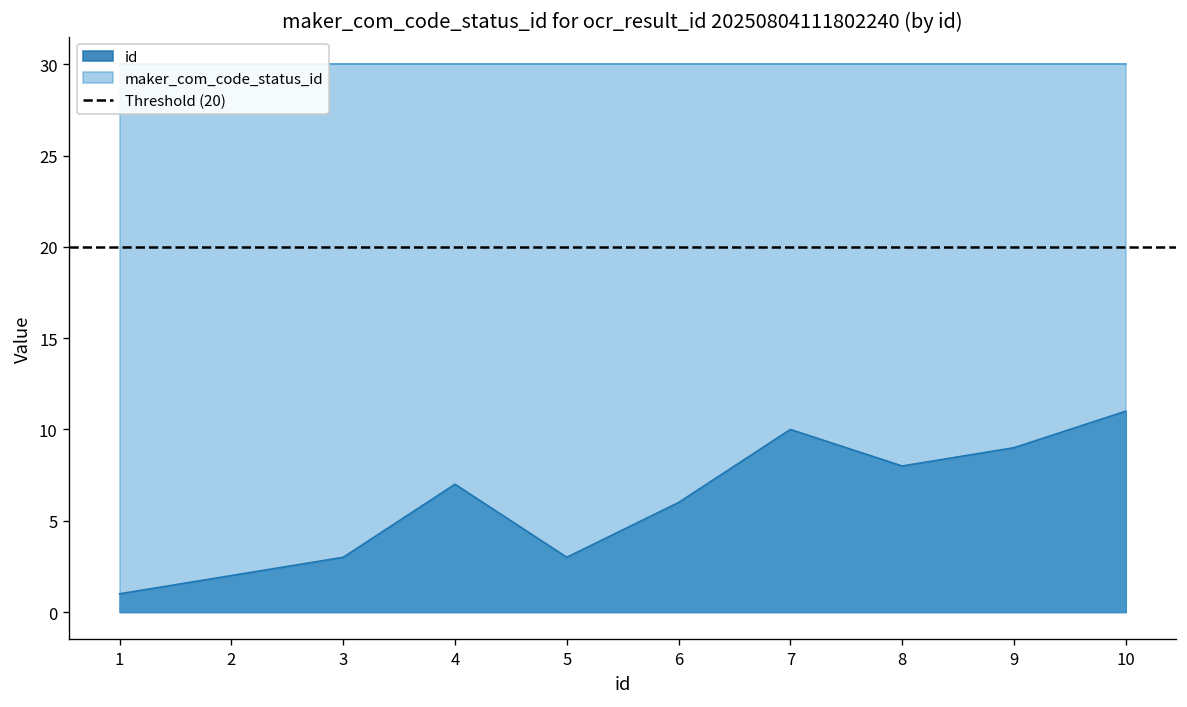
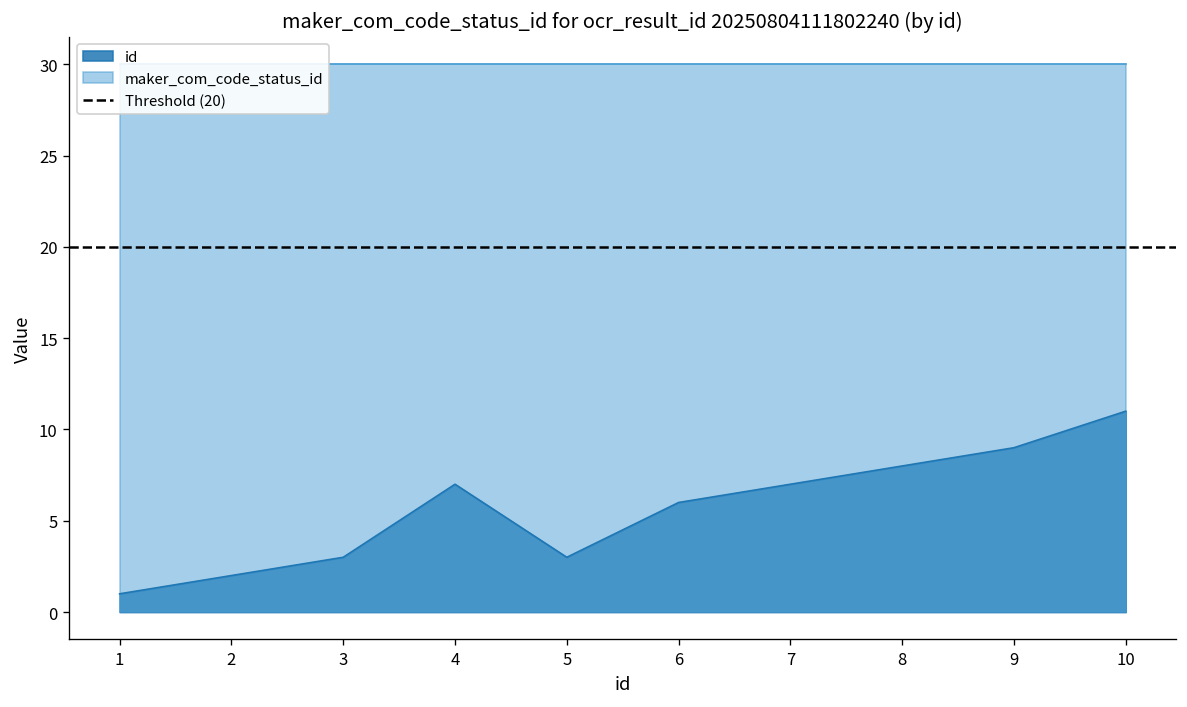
id, 7: 10 -> 7
